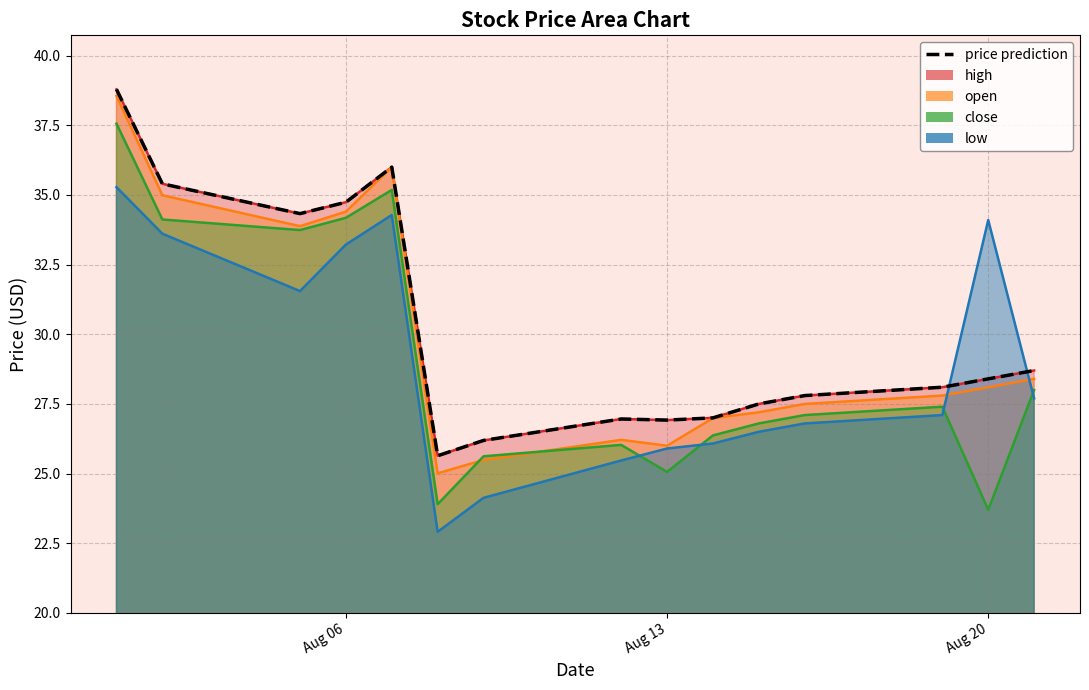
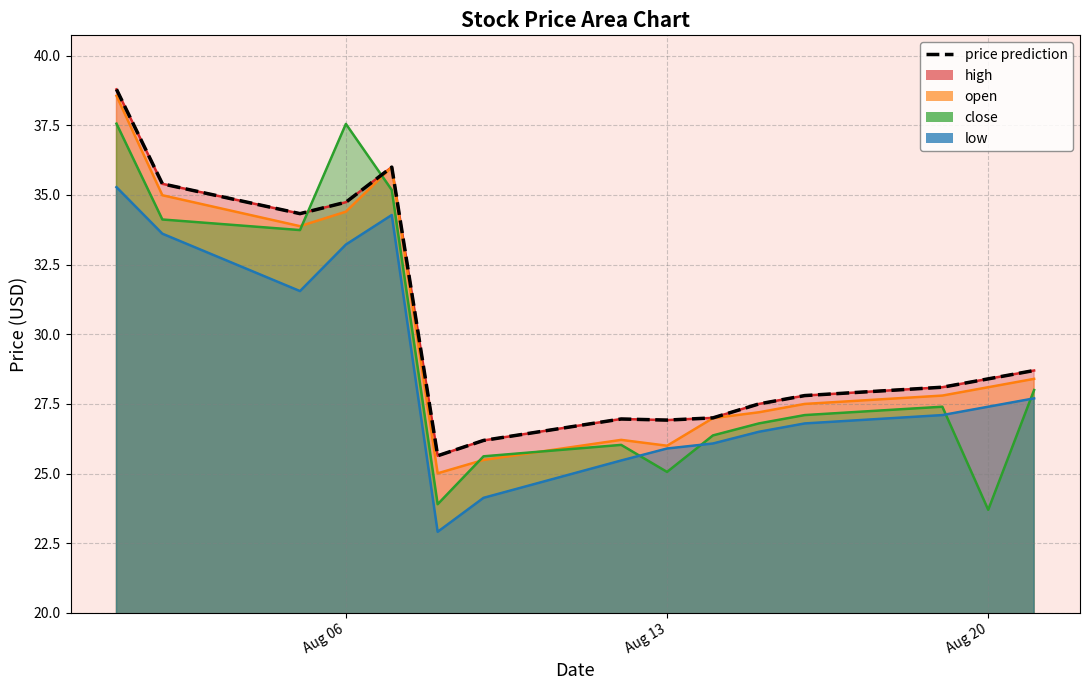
close, Aug 06: 34.2 -> 37.6
low, Aug 20: 34.1 -> 27.4
